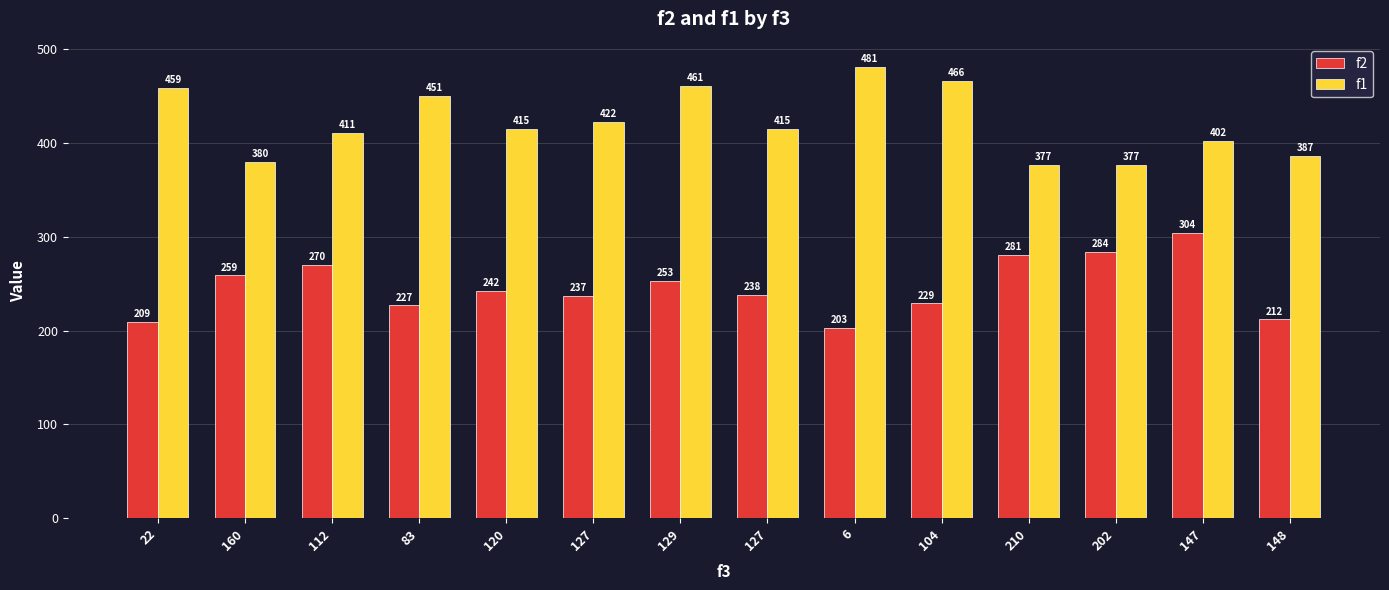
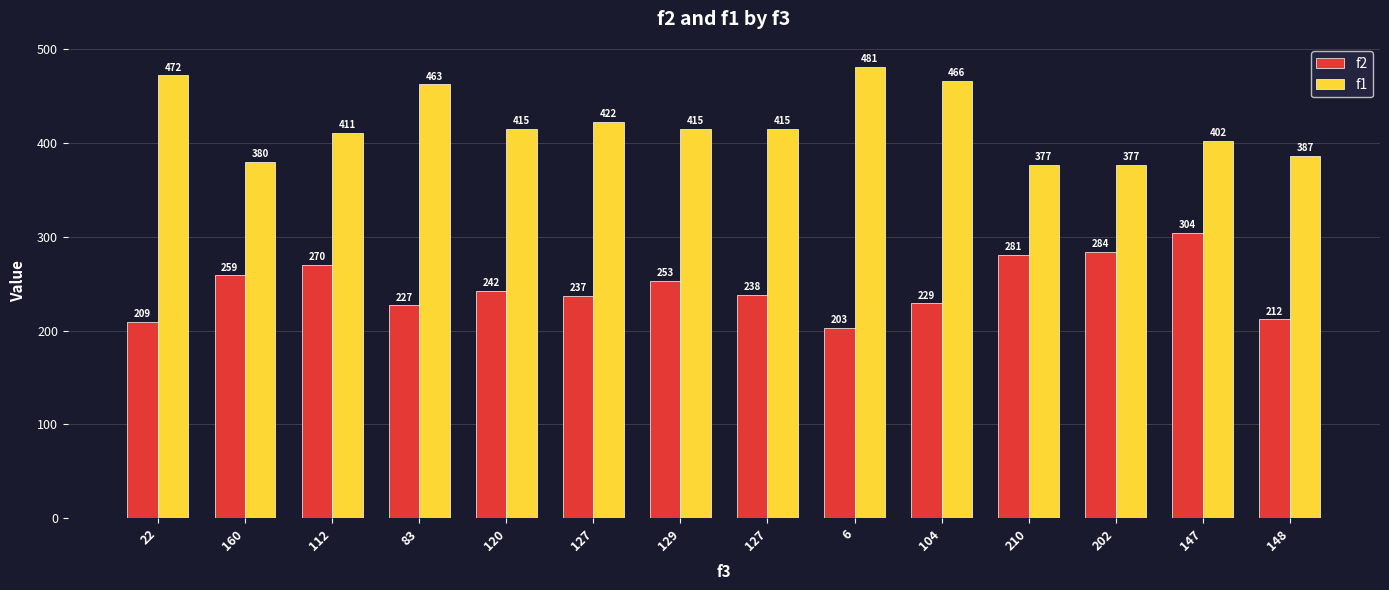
f1, 22: 459 -> 472
f1, 83: 451 -> 463
f1, 129: 461 -> 415
